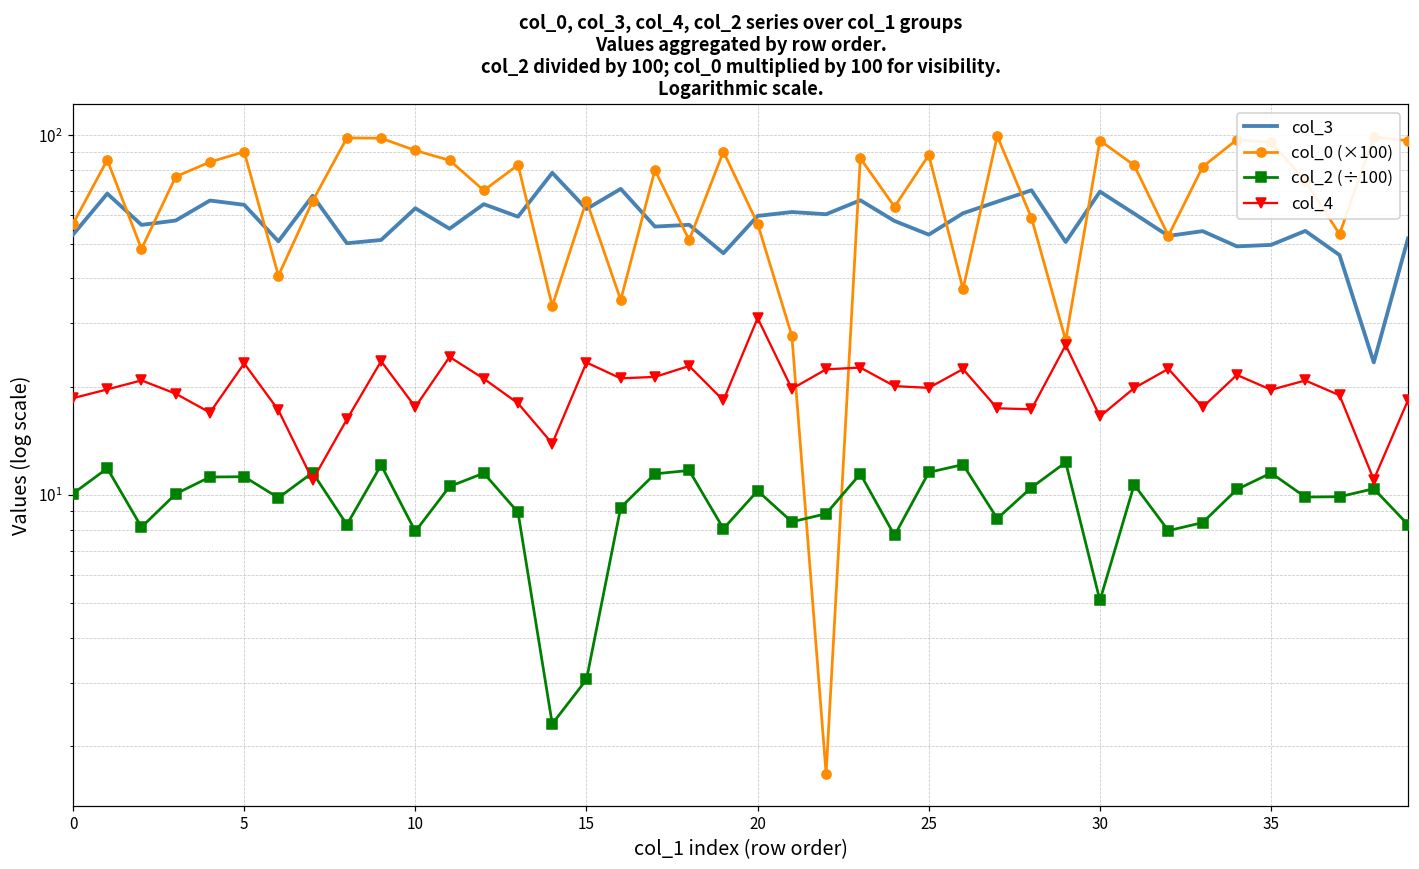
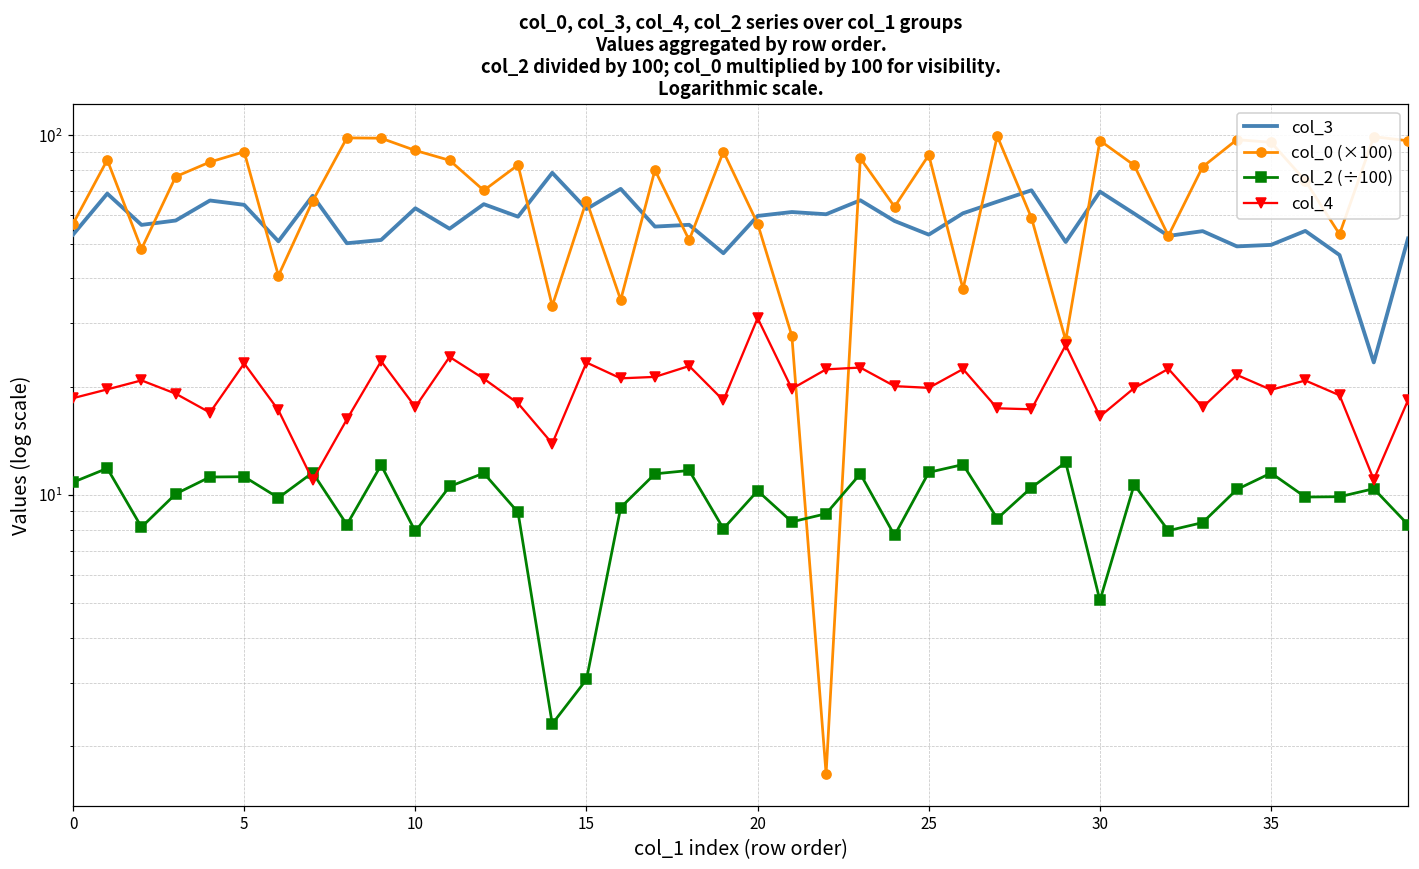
col_2 (÷100), 0: 10.1 -> 10.9
